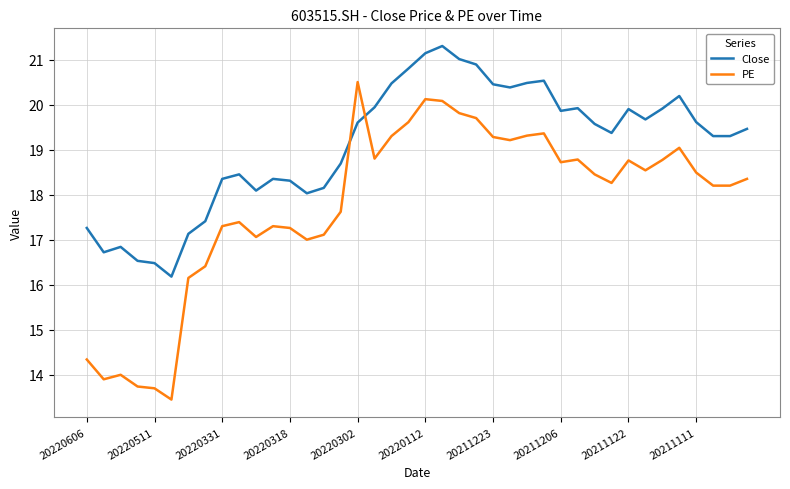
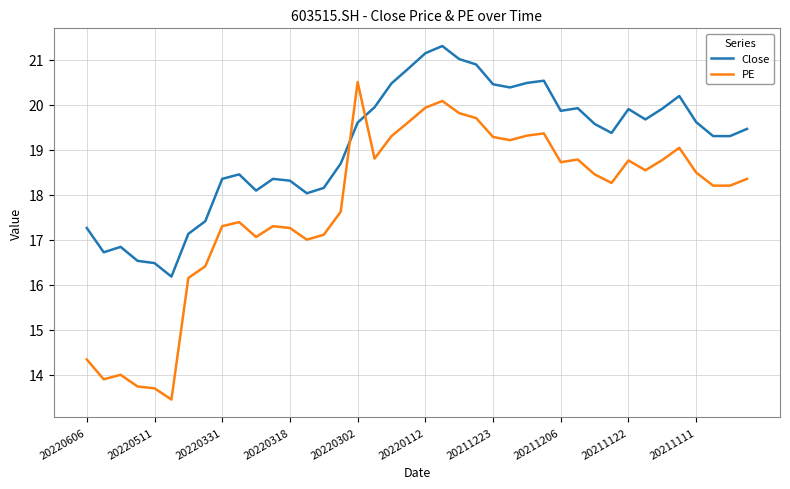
PE, 20220112: 20.1 -> 19.9
